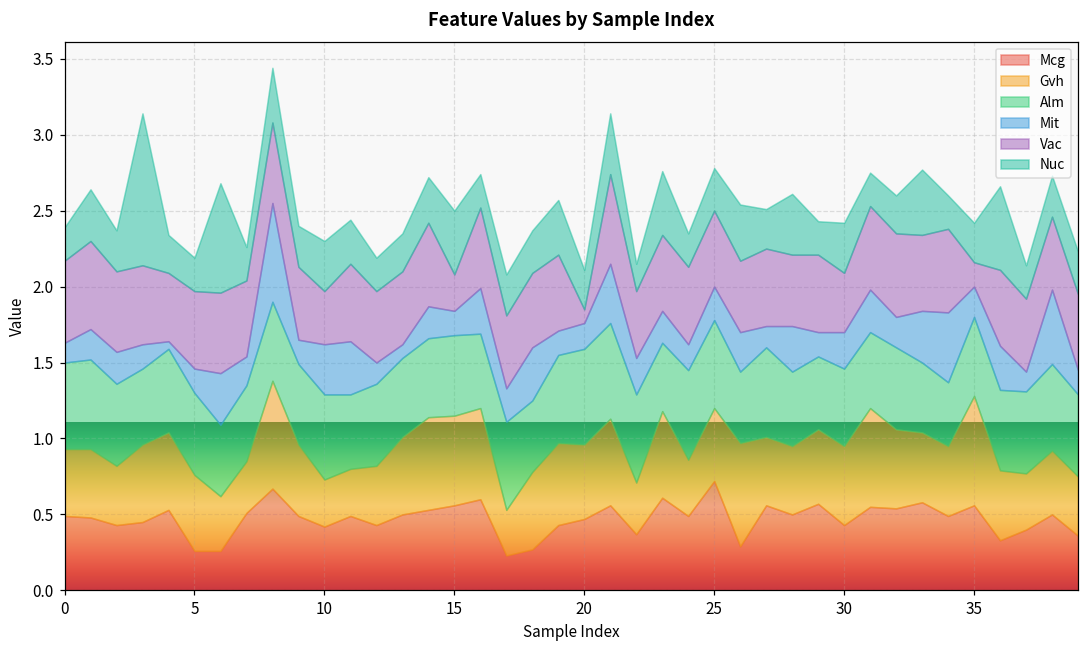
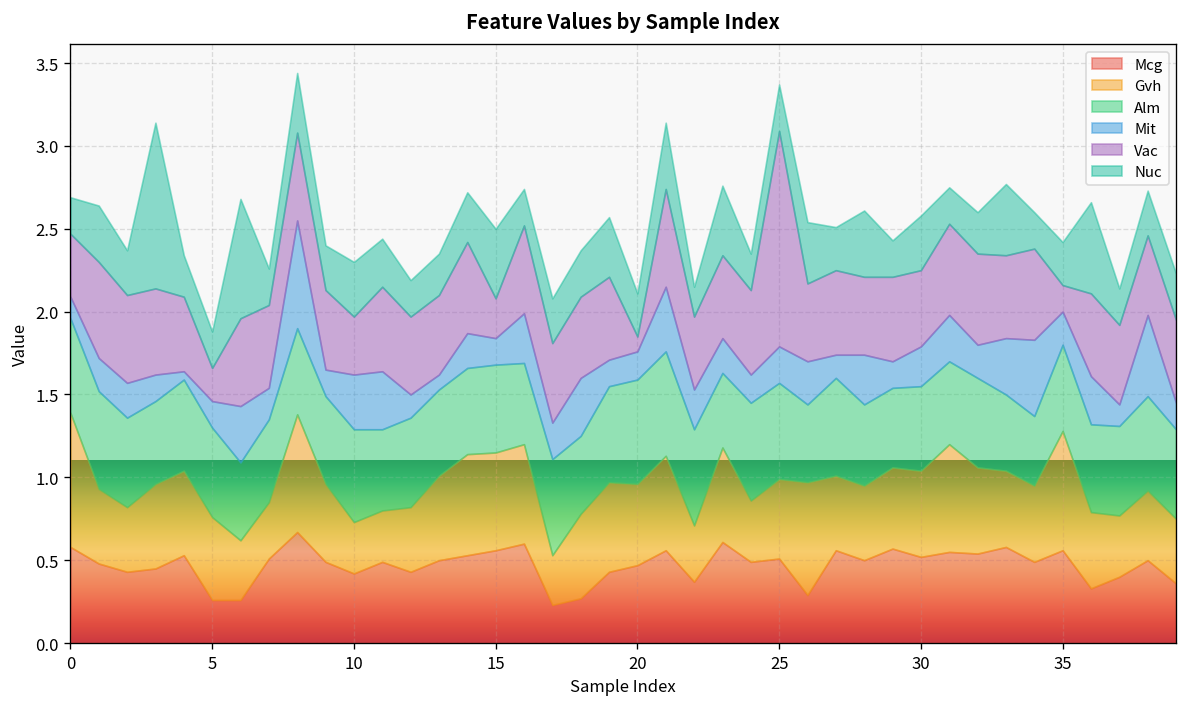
Mcg, 0: 0.49 -> 0.58
Gvh, 0: 0.44 -> 0.81
Vac, 0: 0.54 -> 0.38
Vac, 5: 0.51 -> 0.20
Mcg, 25: 0.72 -> 0.51
Vac, 25: 0.5 -> 1.3
Mcg, 30: 0.43 -> 0.52
Vac, 30: 0.39 -> 0.46
